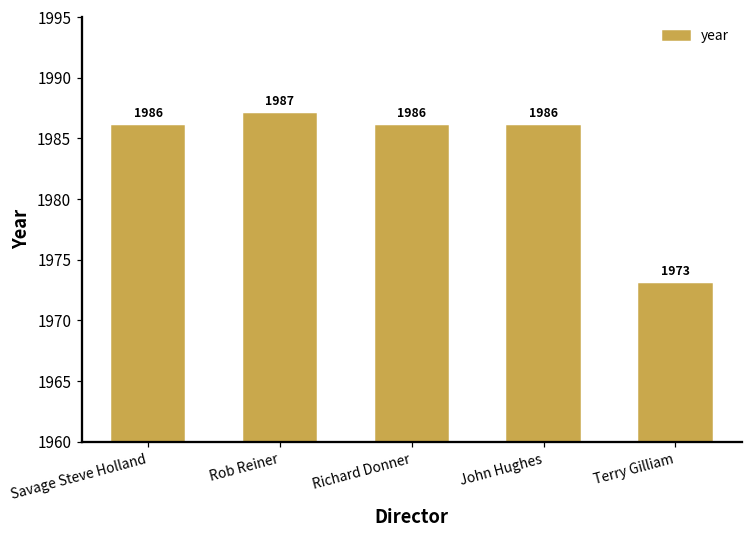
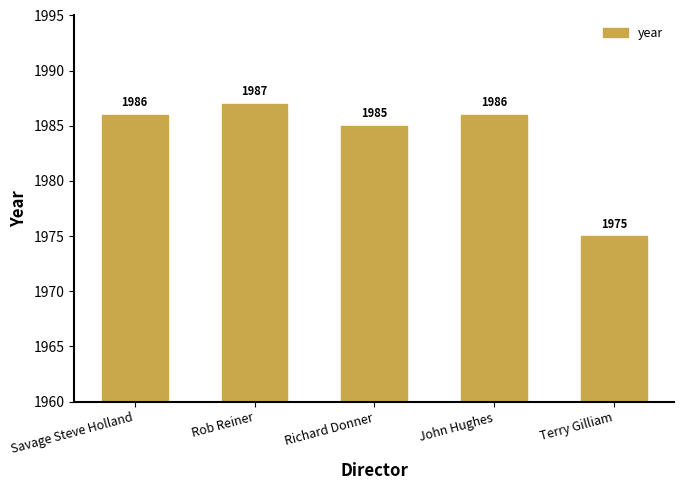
Richard Donner: 1986 -> 1985
Terry Gilliam: 1973 -> 1975
